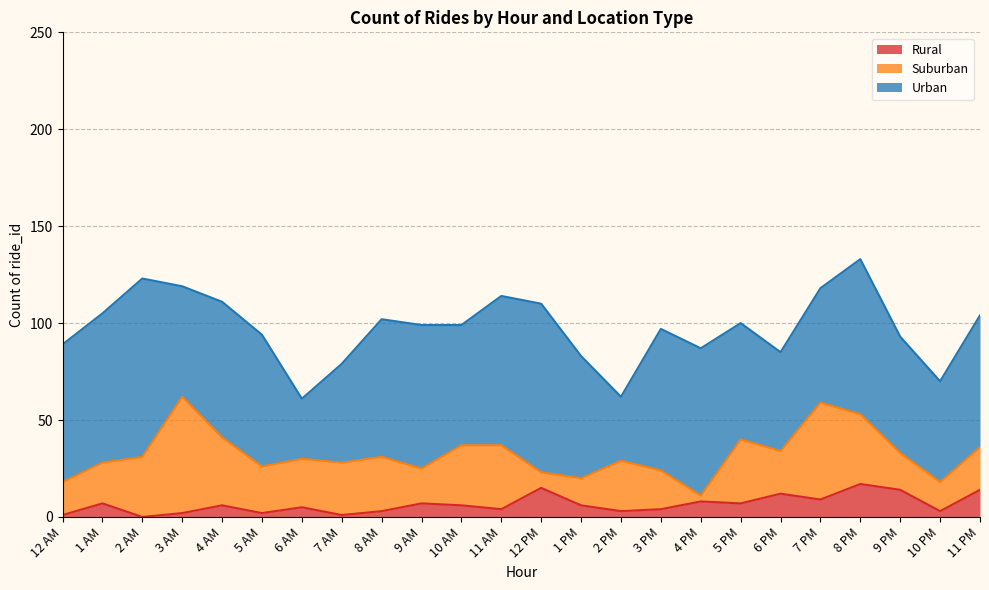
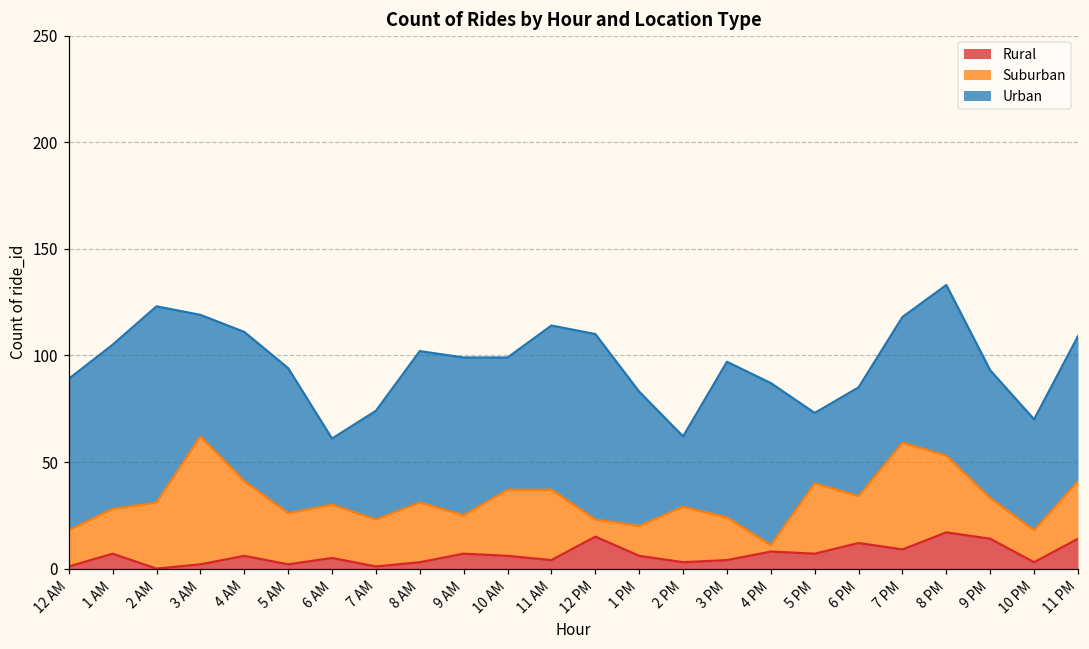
Suburban, 7 AM: 27 -> 22
Urban, 5 PM: 60 -> 33
Suburban, 11 PM: 22 -> 27
